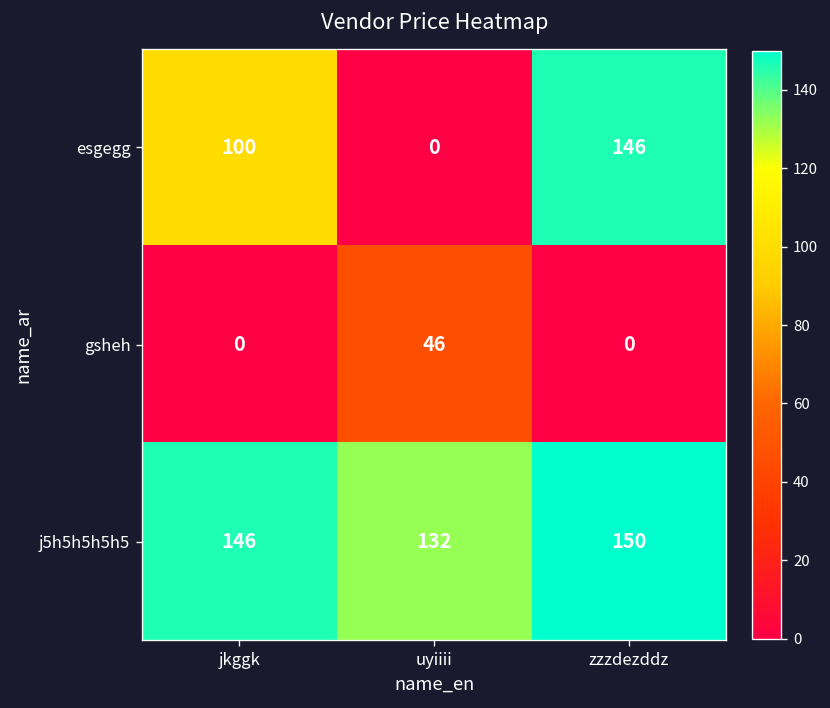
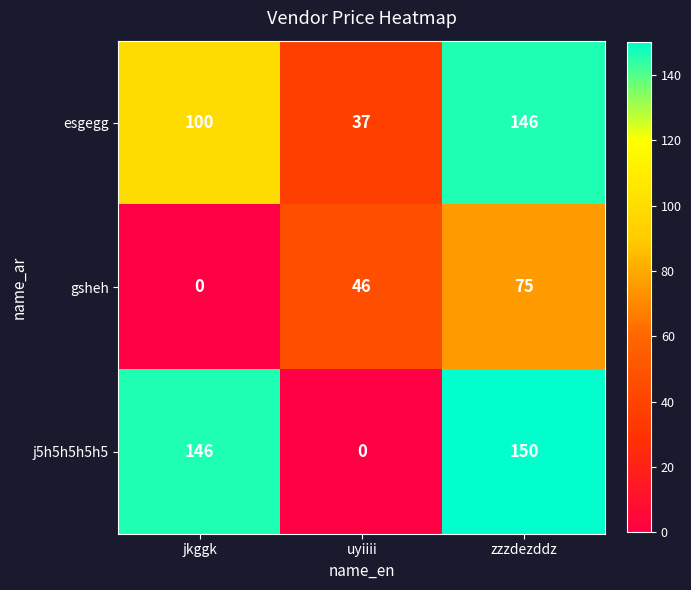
esgegg, uyiiii: 0 -> 37
gsheh, zzzdezddz: 0 -> 75
j5h5h5h5h5, uyiiii: 132 -> 0
